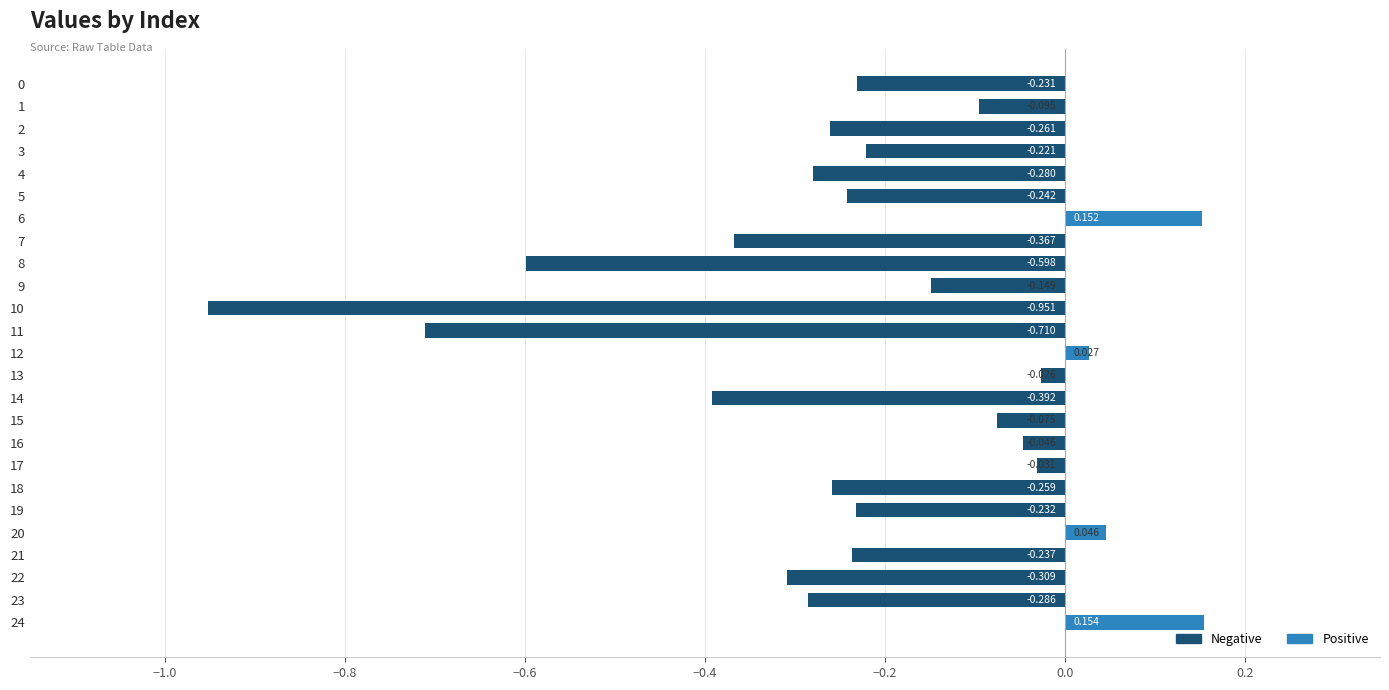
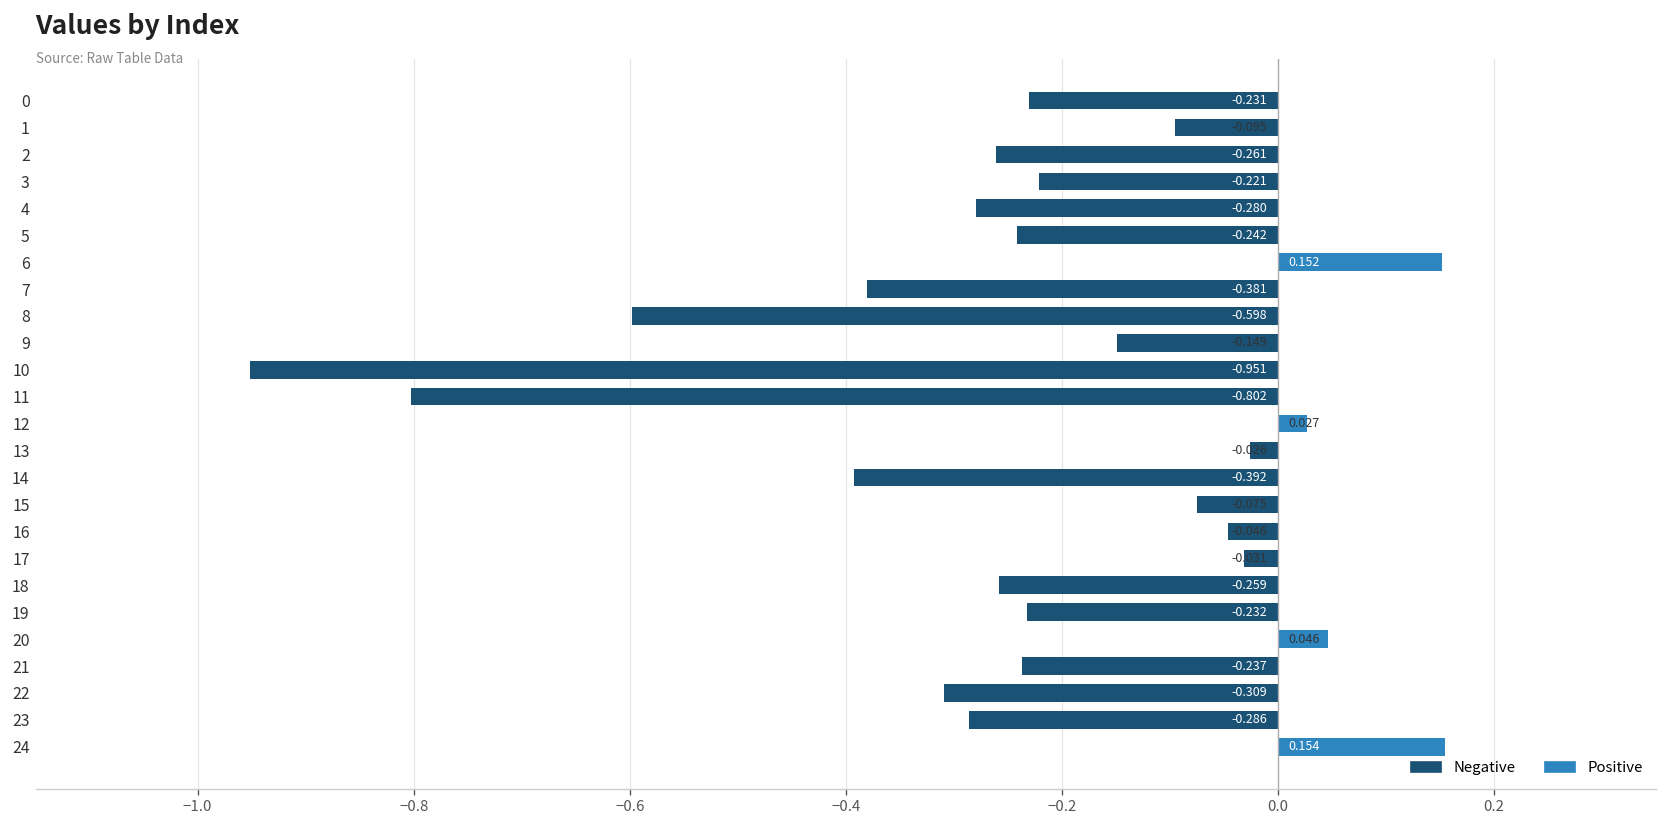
7: -0.367 -> -0.381
11: -0.710 -> -0.802
